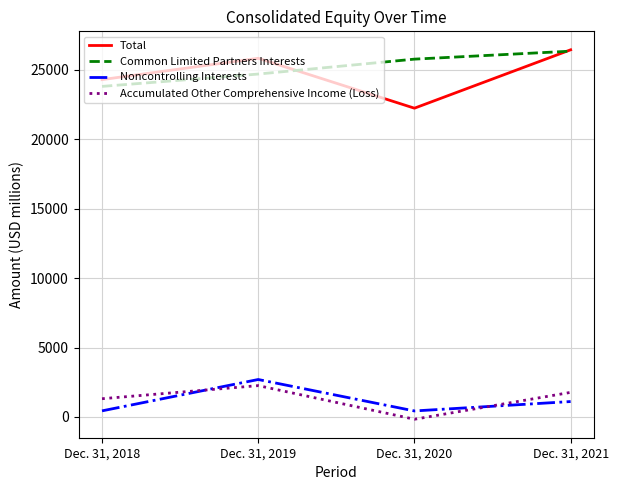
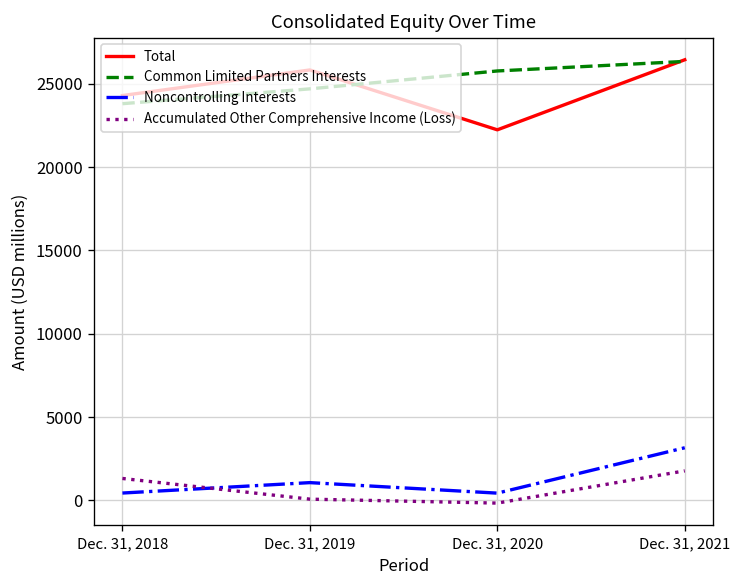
Noncontrolling Interests, Dec. 31, 2019: 2700 -> 1100
Accumulated Other Comprehensive Income (Loss), Dec. 31, 2019: 2300 -> 100
Noncontrolling Interests, Dec. 31, 2021: 1100 -> 3200
